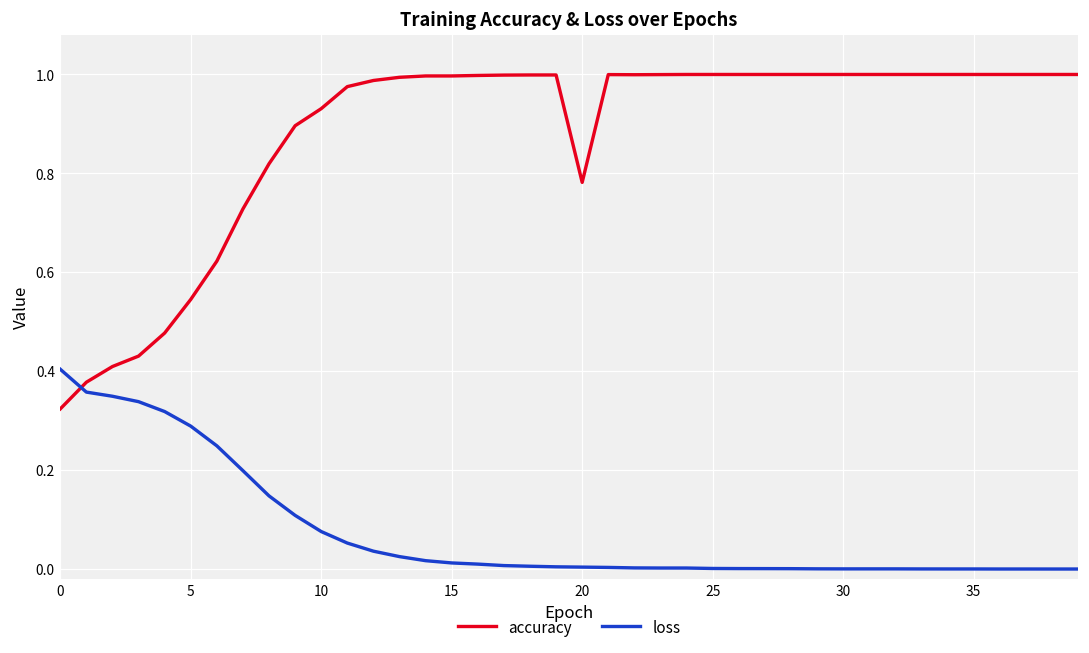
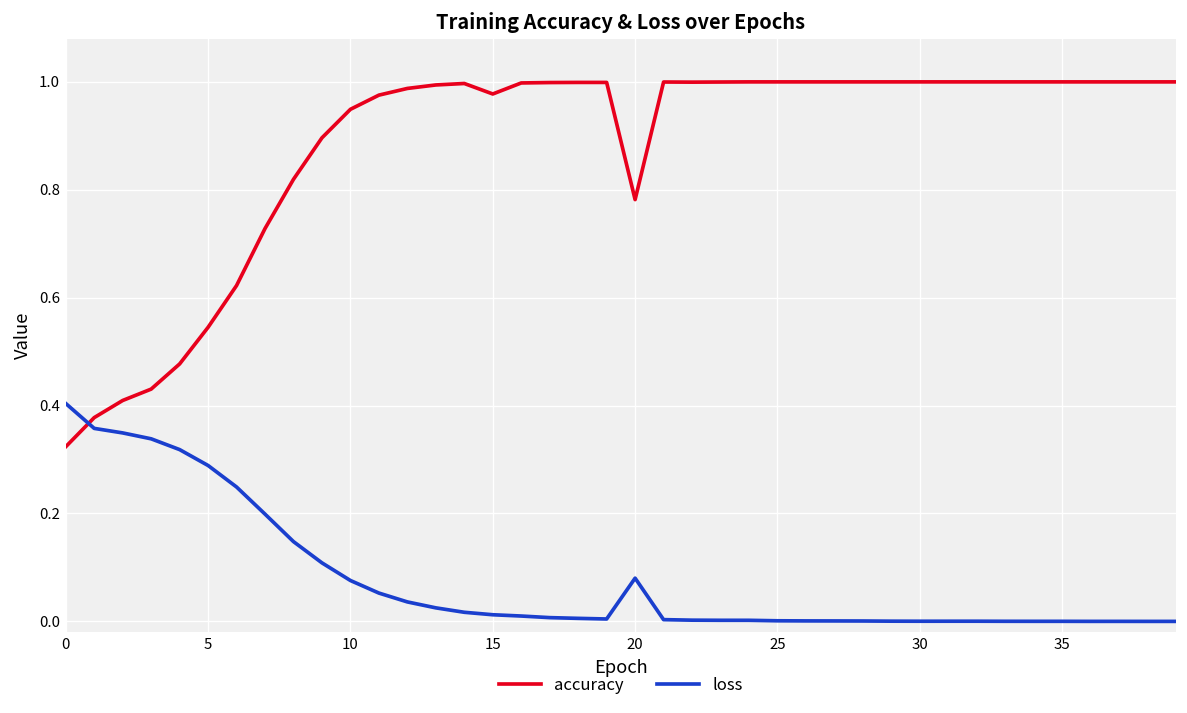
accuracy, 10: 0.93 -> 0.95
accuracy, 15: 1.00 -> 0.98
loss, 20: 0.00 -> 0.08
